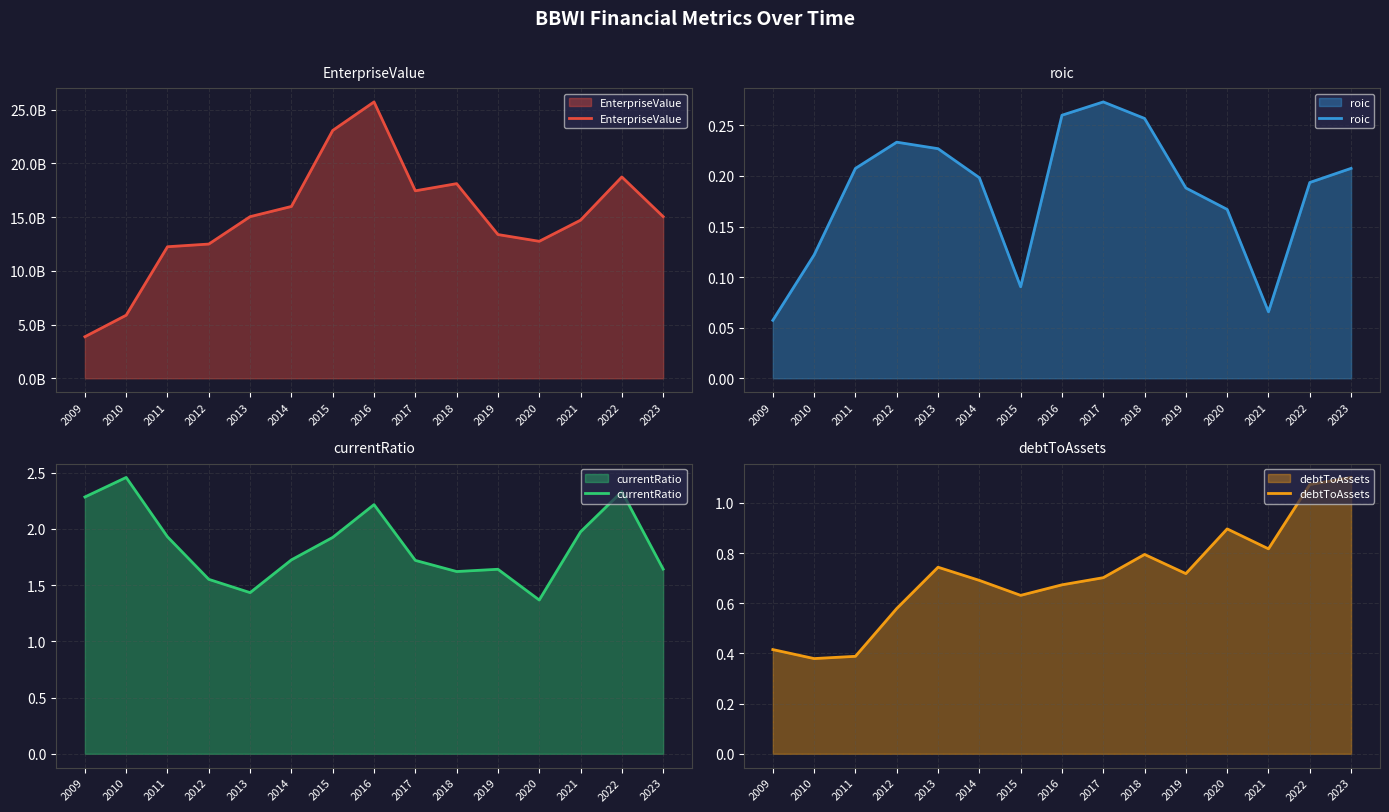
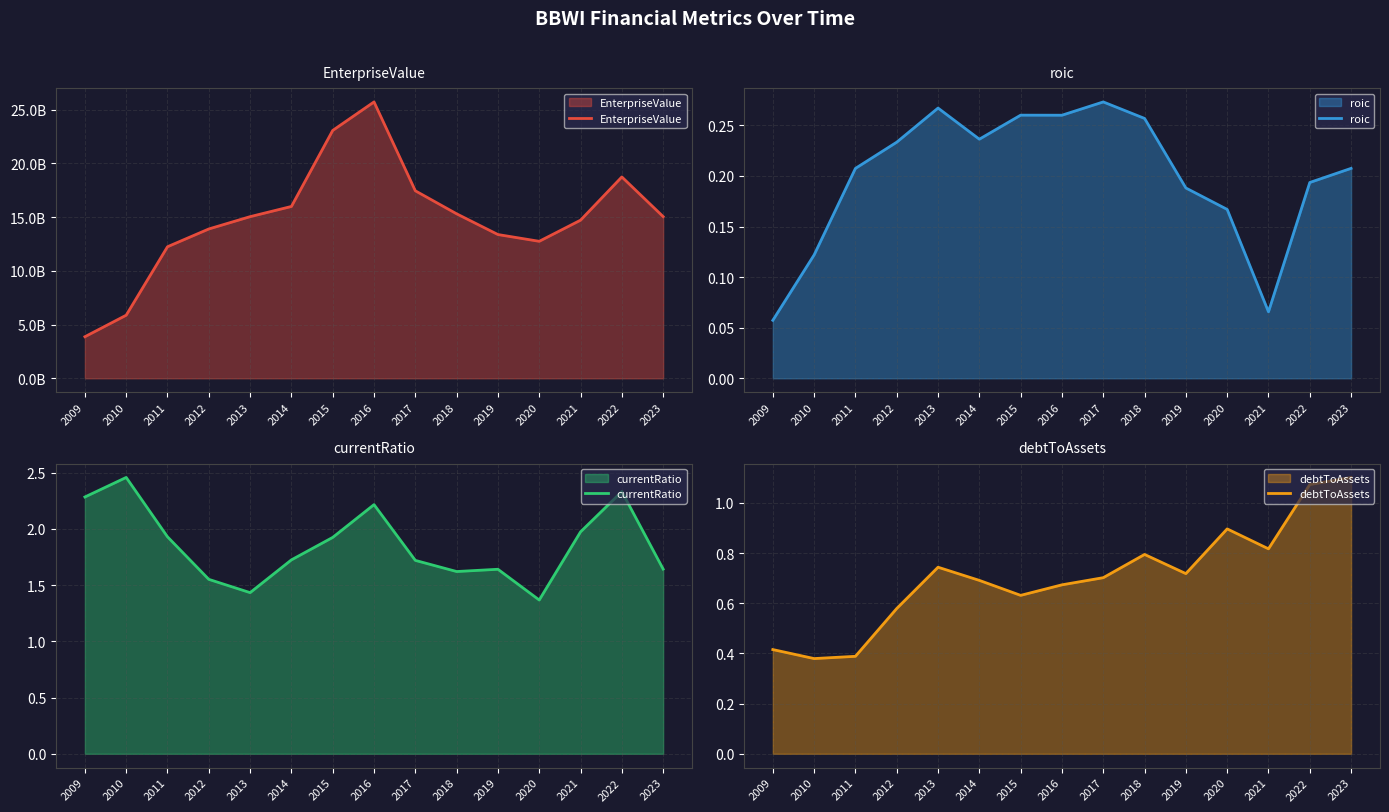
EnterpriseValue, 2012: 12500000000 -> 13900000000
EnterpriseValue, 2018: 18100000000 -> 15300000000
roic, 2013: 0.227 -> 0.267
roic, 2014: 0.198 -> 0.236
roic, 2015: 0.090 -> 0.260
